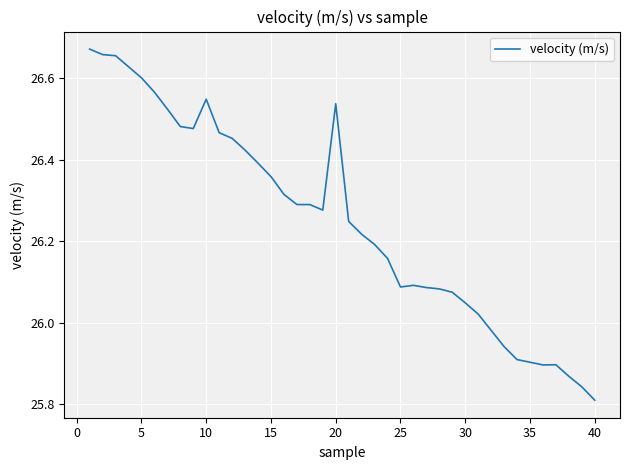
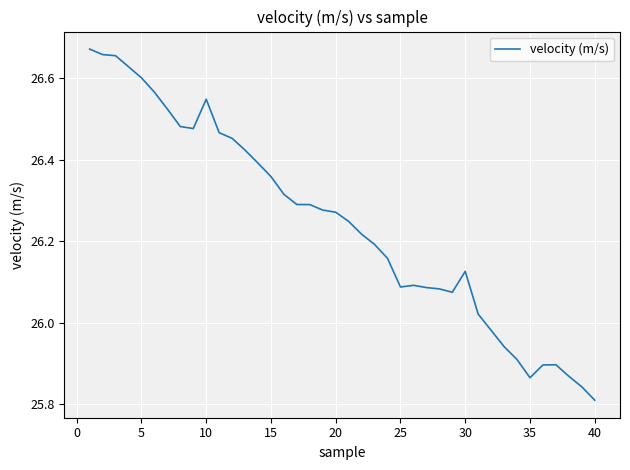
20: 26.54 -> 26.27
30: 26.05 -> 26.13
35: 25.90 -> 25.86
